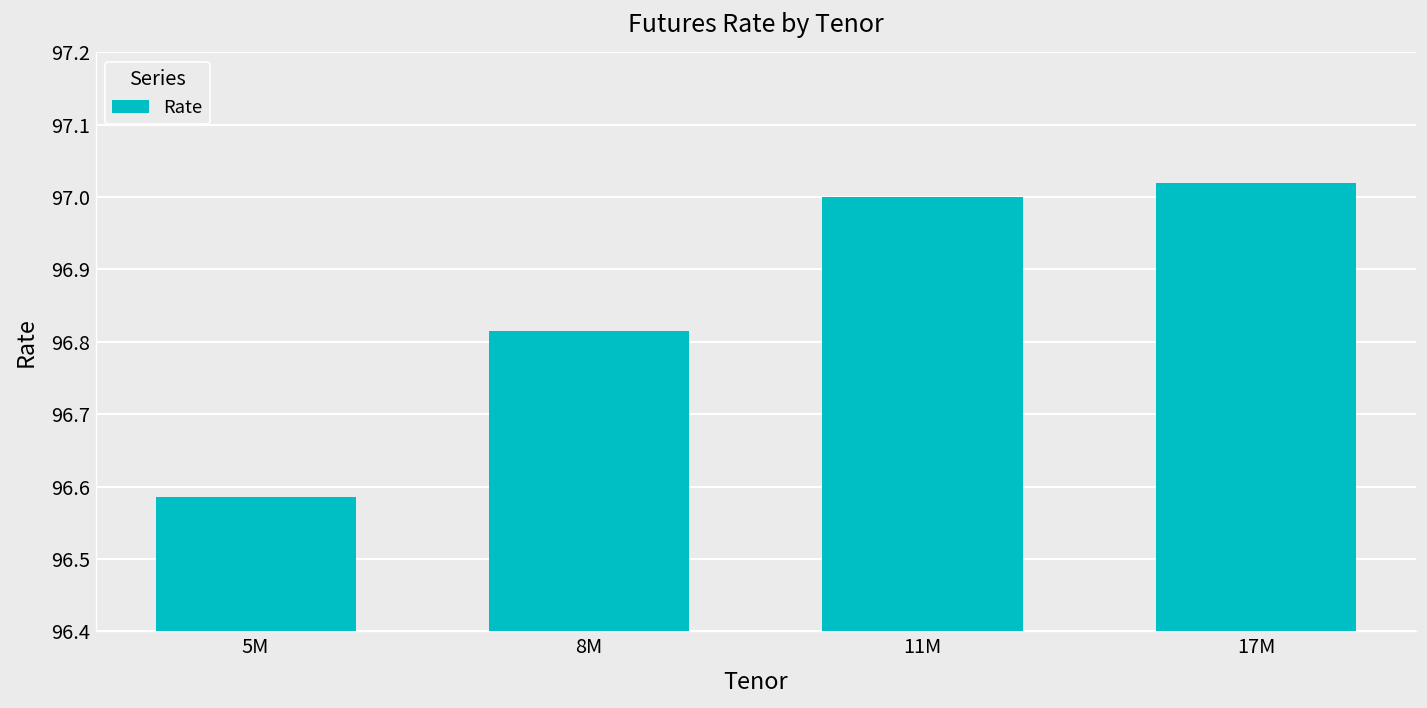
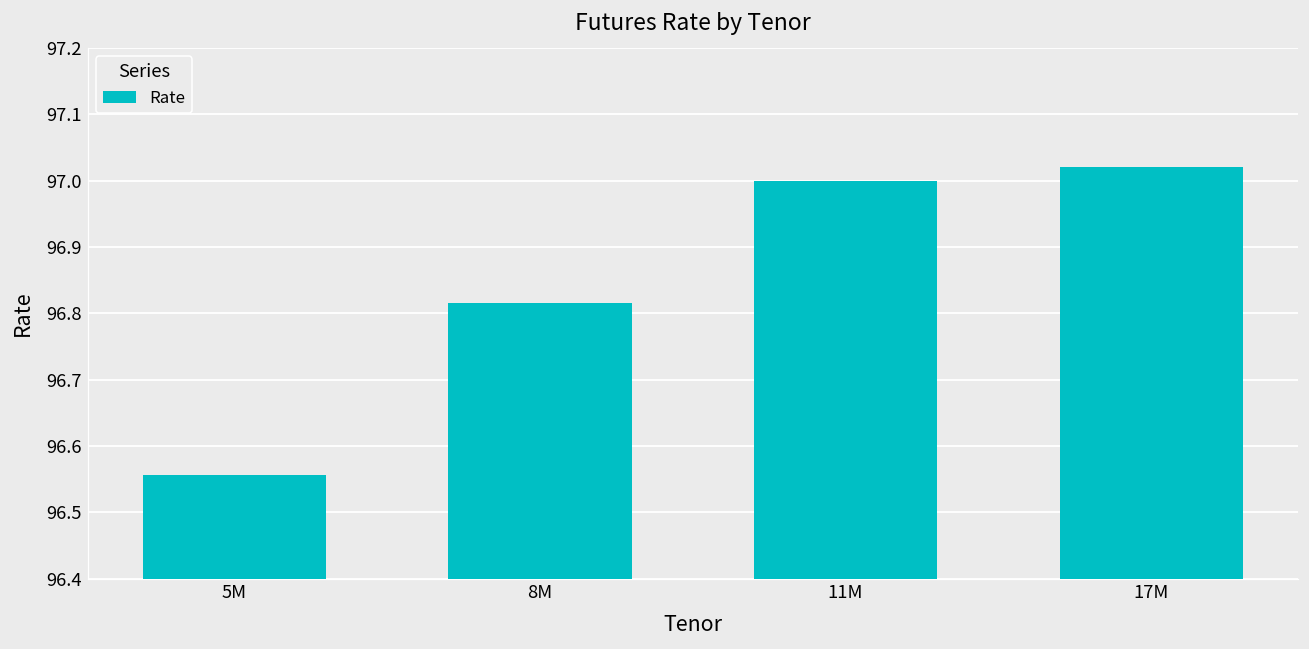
5M: 96.59 -> 96.56
